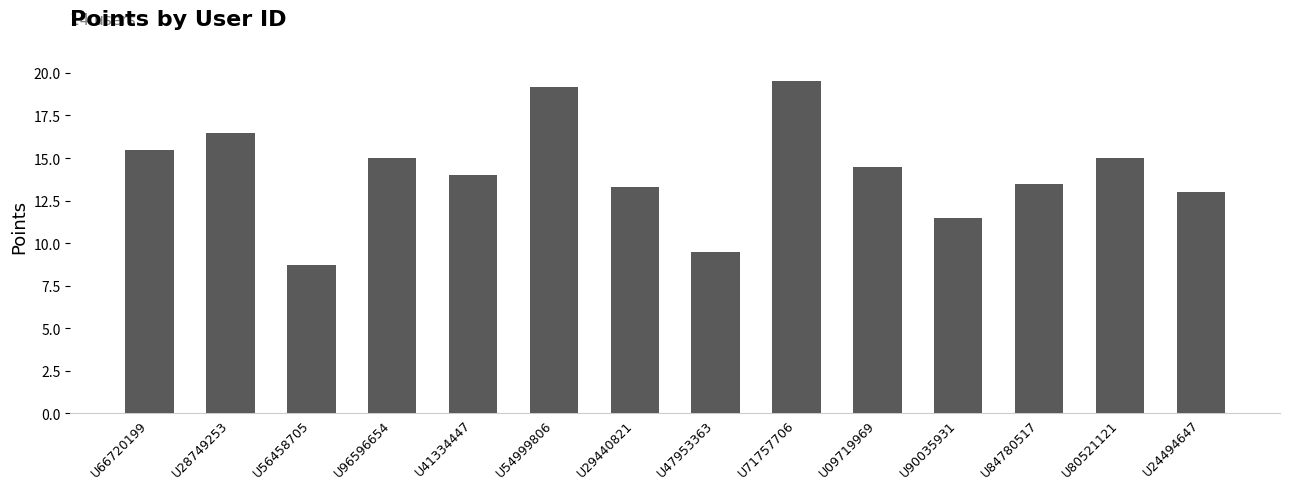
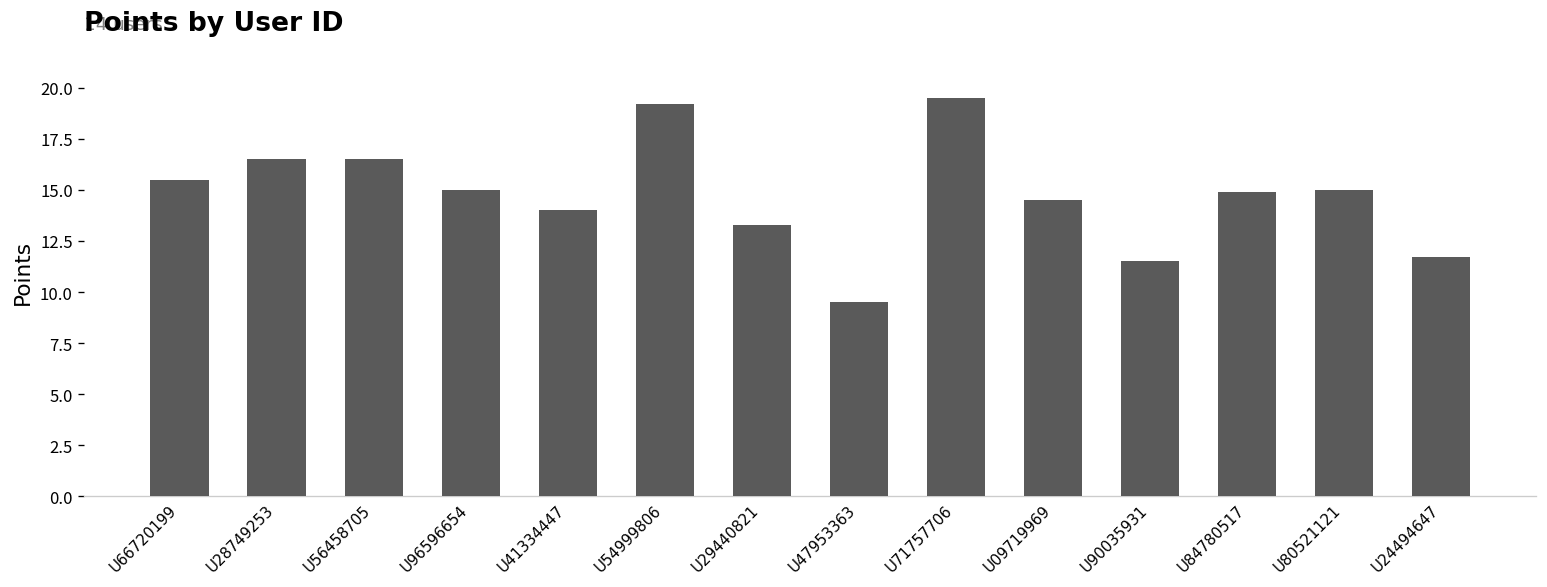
U56458705: 8.7 -> 16.5
U84780517: 13.5 -> 14.9
U24494647: 13.0 -> 11.7
